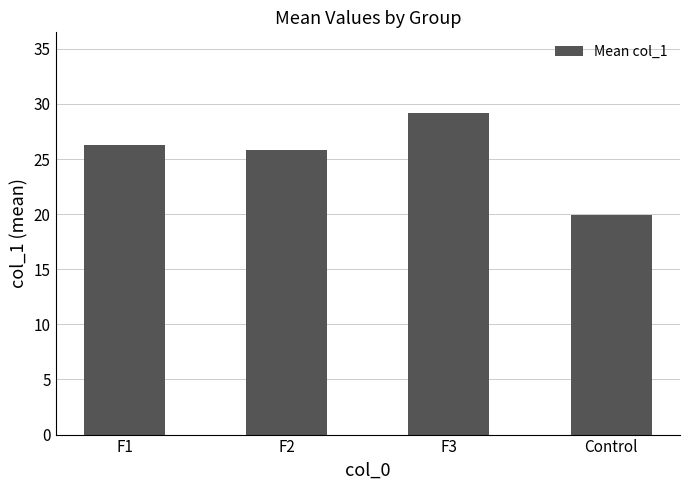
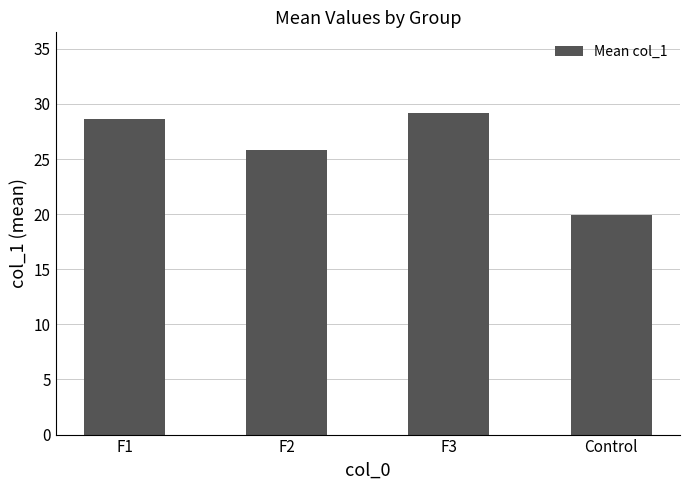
F1: 26.3 -> 28.6
